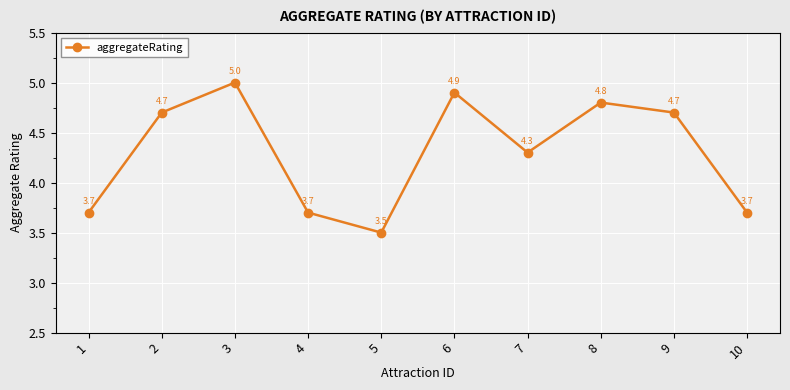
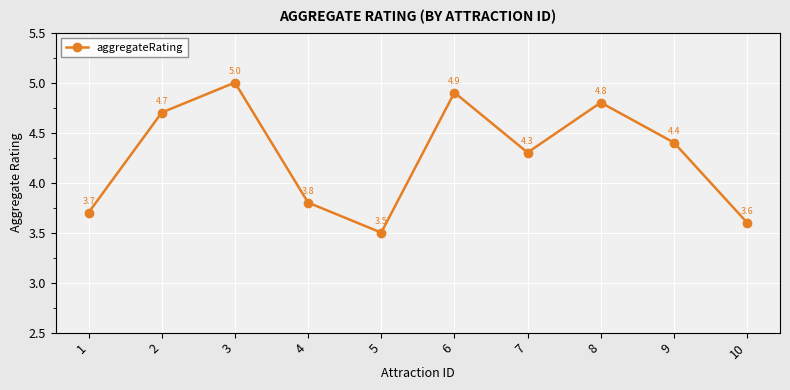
4: 3.7 -> 3.8
9: 4.7 -> 4.4
10: 3.7 -> 3.6
